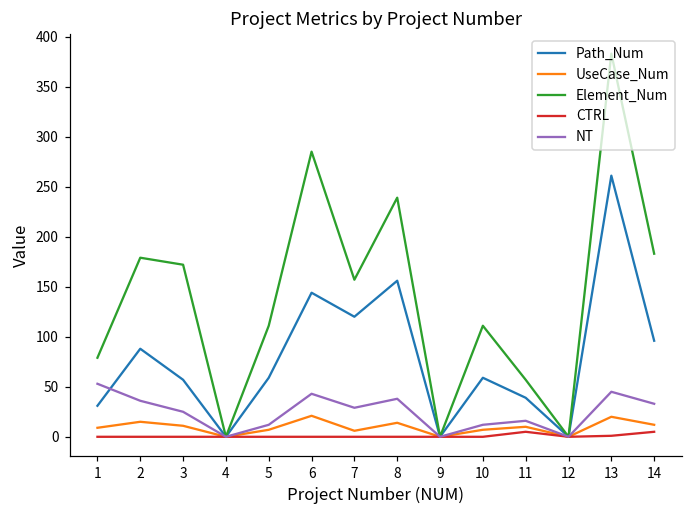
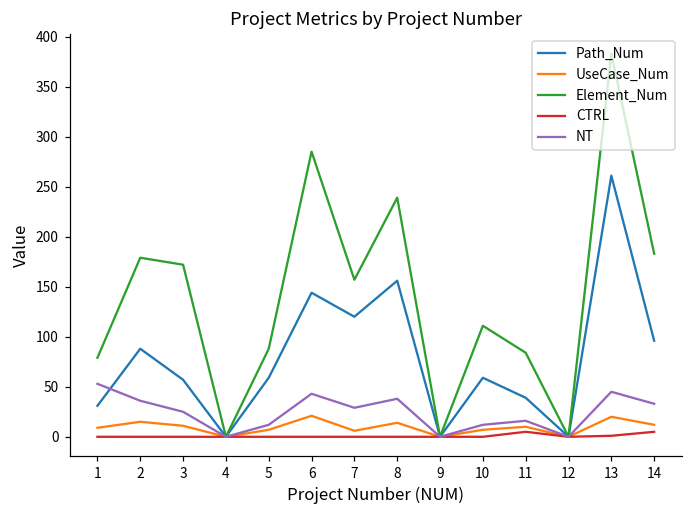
Element_Num, 5: 110 -> 90
Element_Num, 11: 60 -> 80
